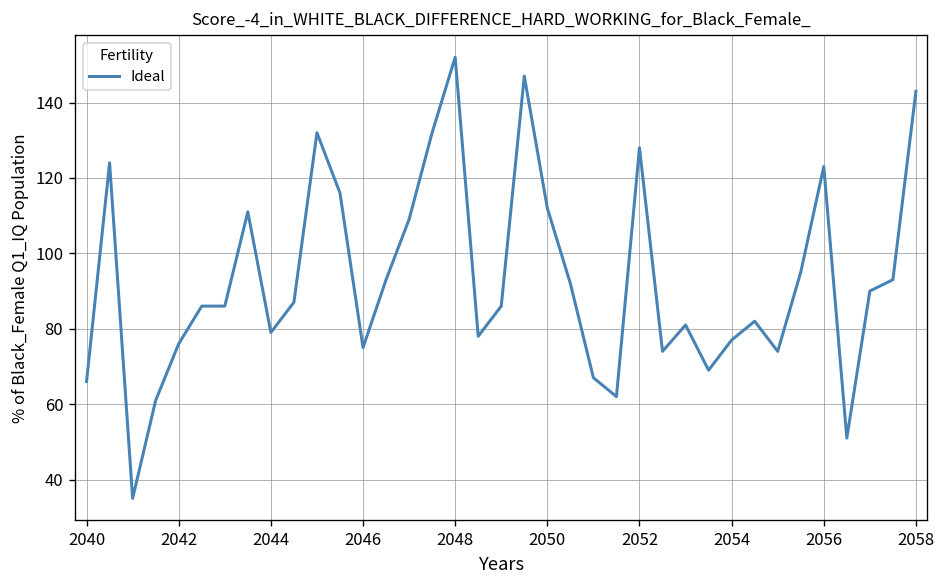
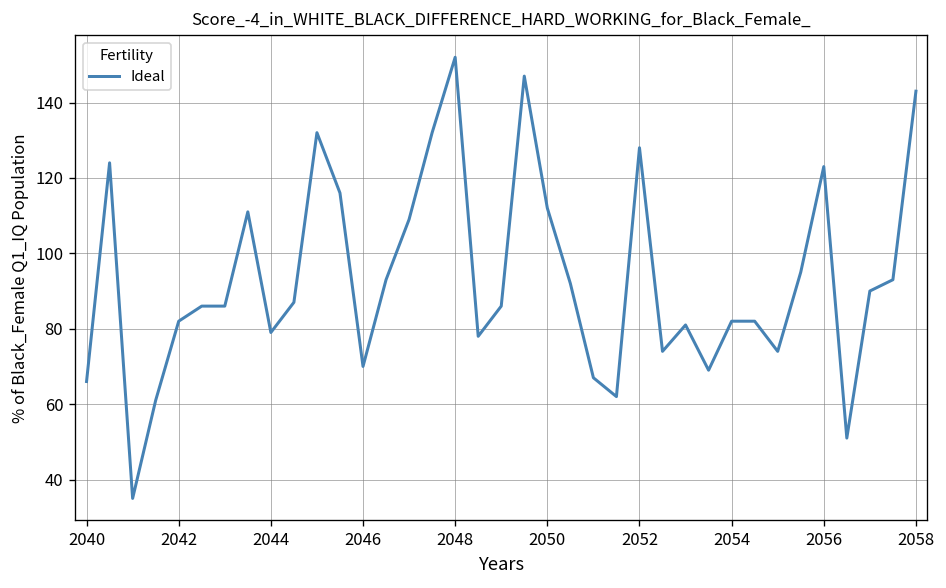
2042: 76 -> 82
2046: 75 -> 70
2054: 77 -> 82
